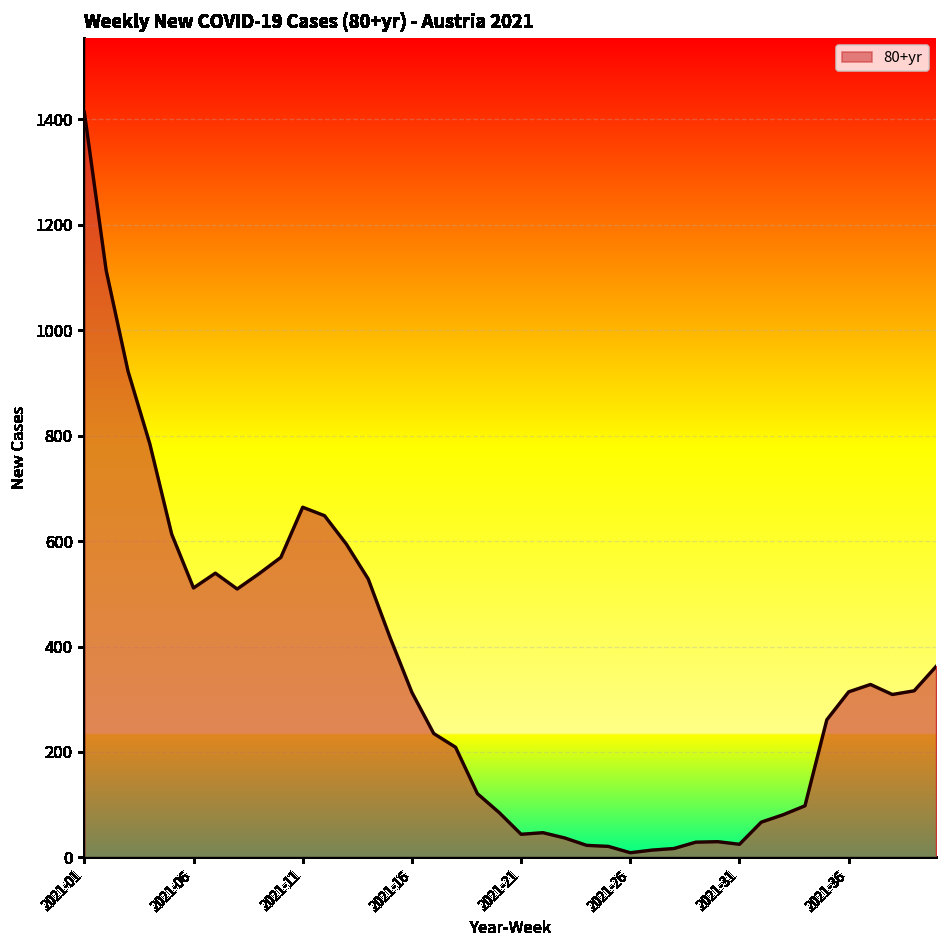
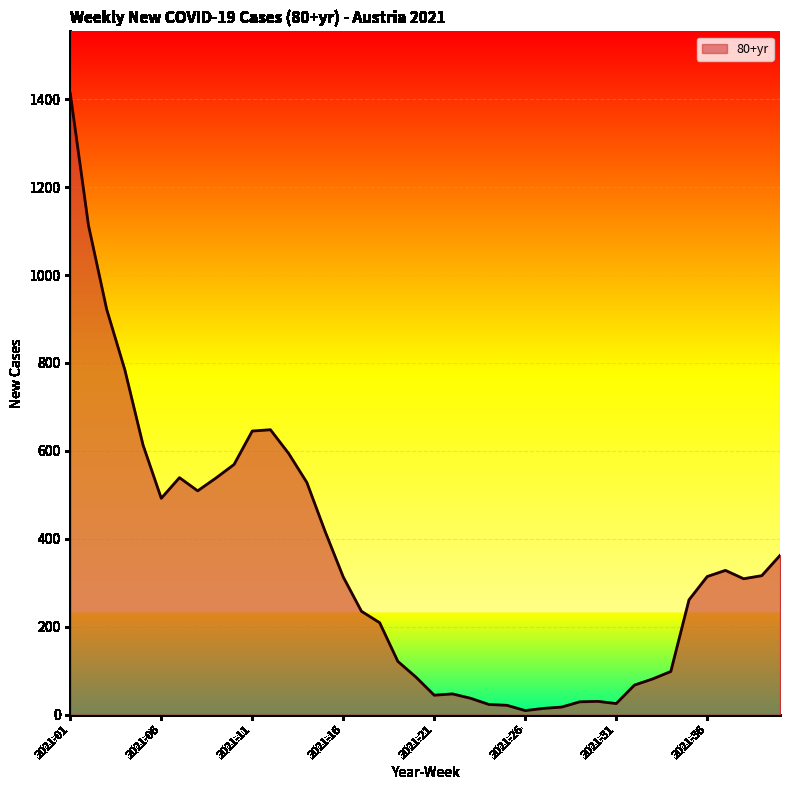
2021-06: 510 -> 490
2021-11: 660 -> 650
